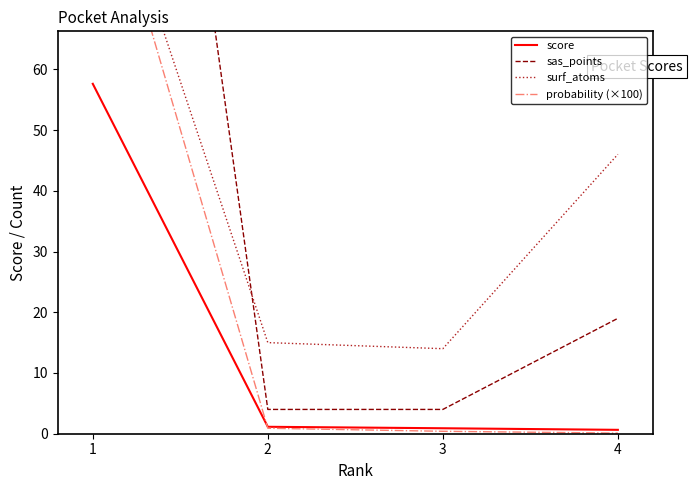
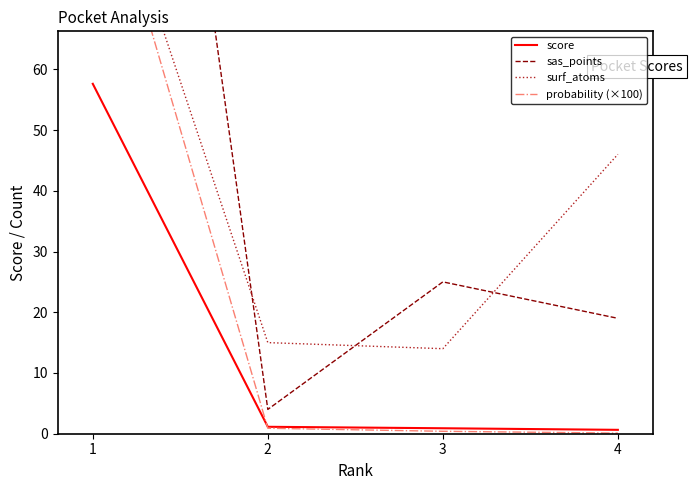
sas_points, 3: 4 -> 25
